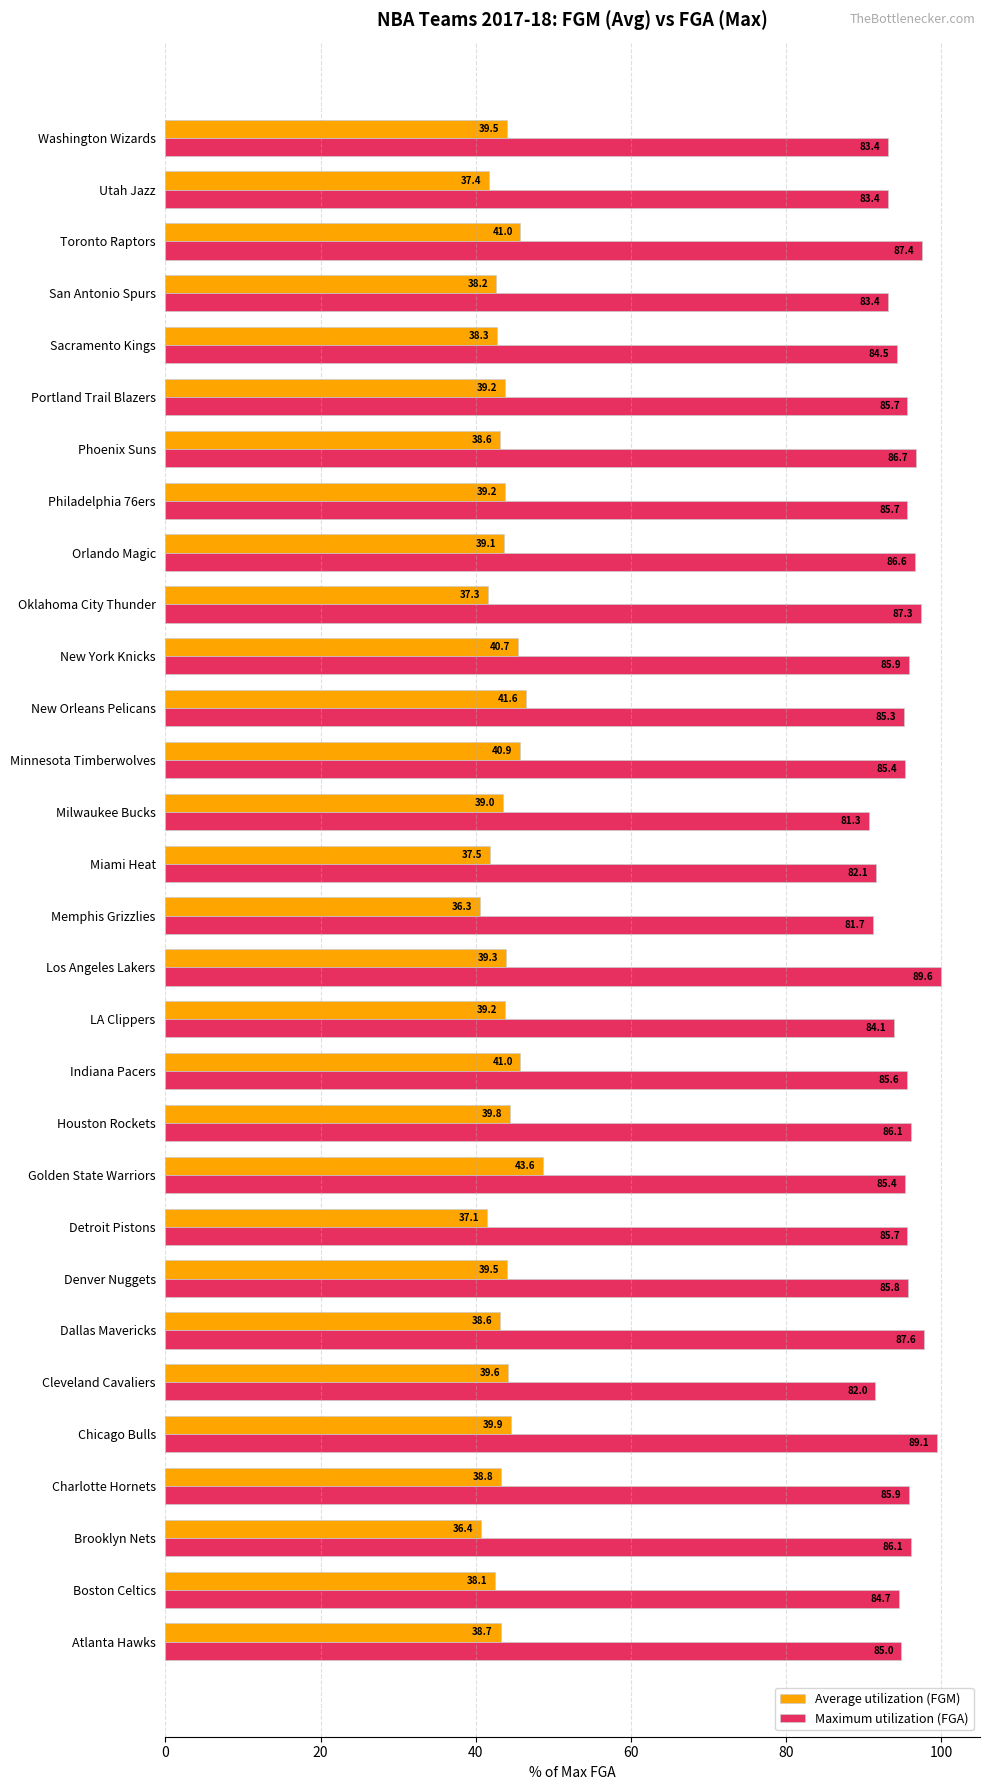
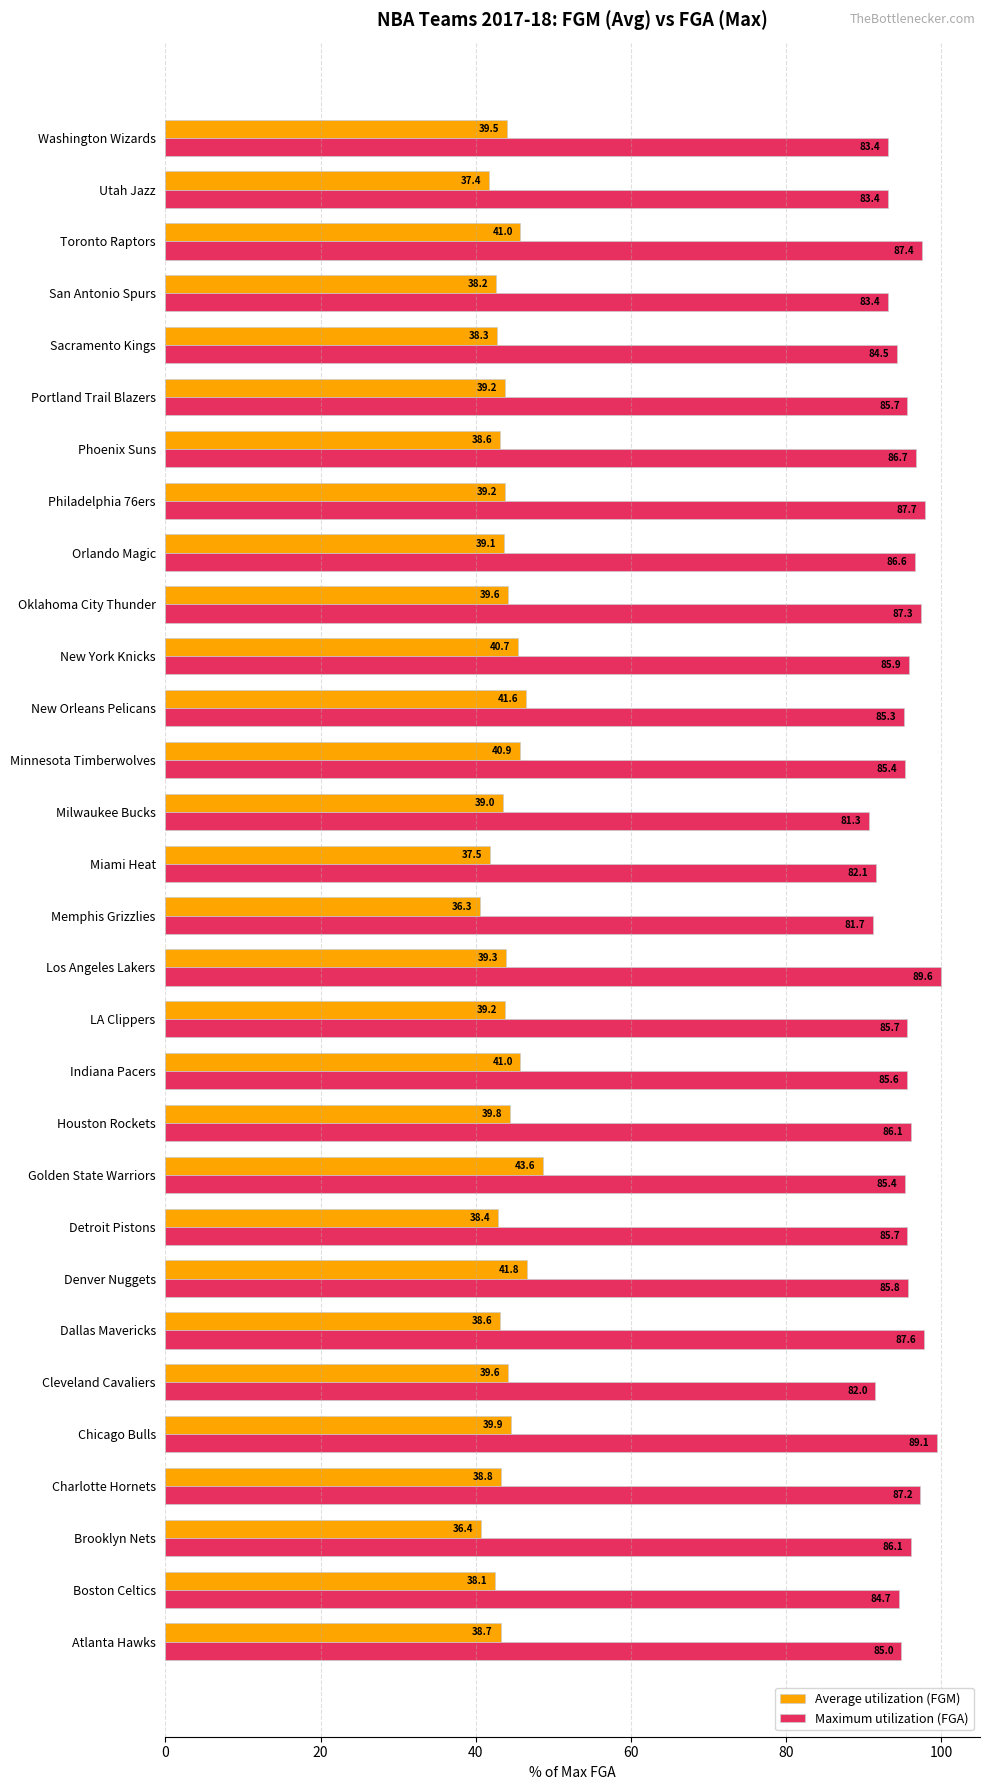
Maximum utilization (FGA), Philadelphia 76ers: 85.7 -> 87.7
Average utilization (FGM), Oklahoma City Thunder: 37.3 -> 39.6
Maximum utilization (FGA), LA Clippers: 84.1 -> 85.7
Average utilization (FGM), Detroit Pistons: 37.1 -> 38.4
Average utilization (FGM), Denver Nuggets: 39.5 -> 41.8
Maximum utilization (FGA), Charlotte Hornets: 85.9 -> 87.2
